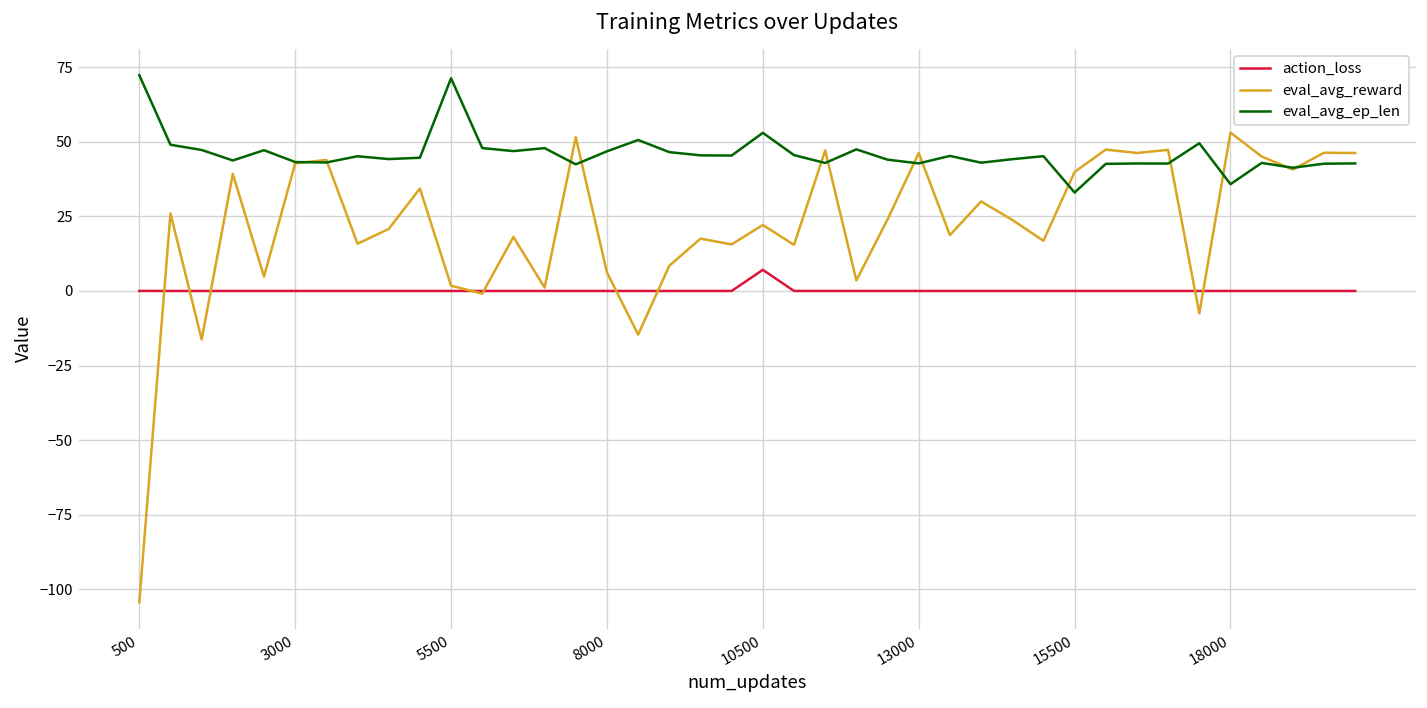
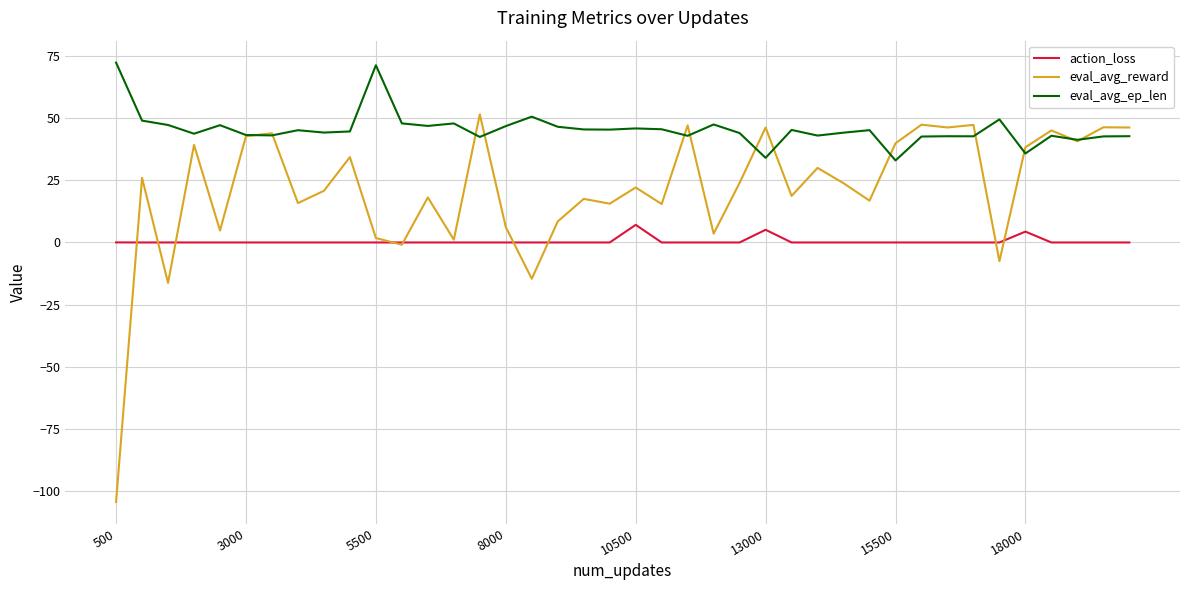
eval_avg_ep_len, 10500: 53 -> 46
action_loss, 13000: 0 -> 5
eval_avg_ep_len, 13000: 43 -> 34
action_loss, 18000: 0 -> 4
eval_avg_reward, 18000: 53 -> 38
